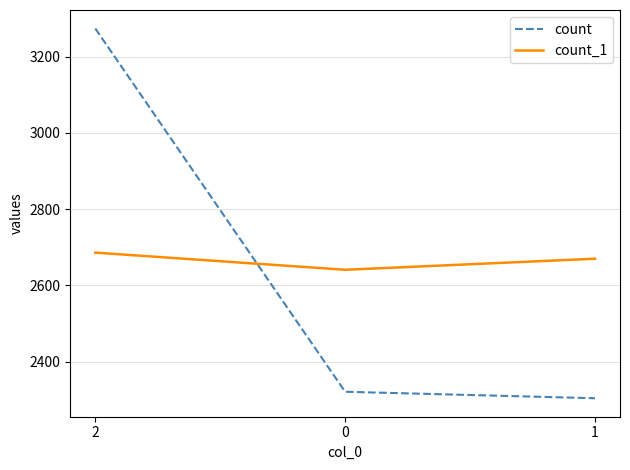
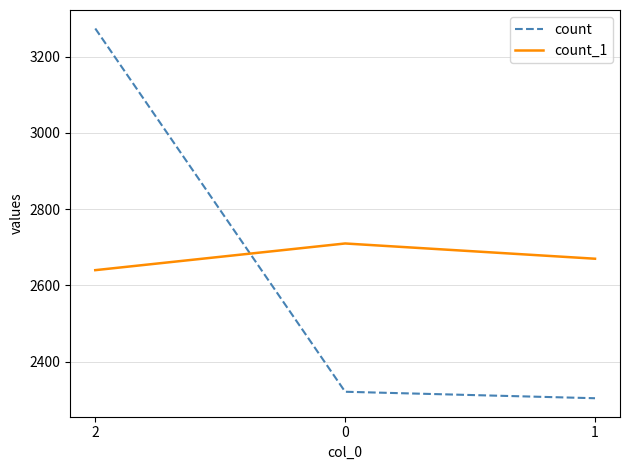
count_1, 2: 2690 -> 2640
count_1, 0: 2640 -> 2710
